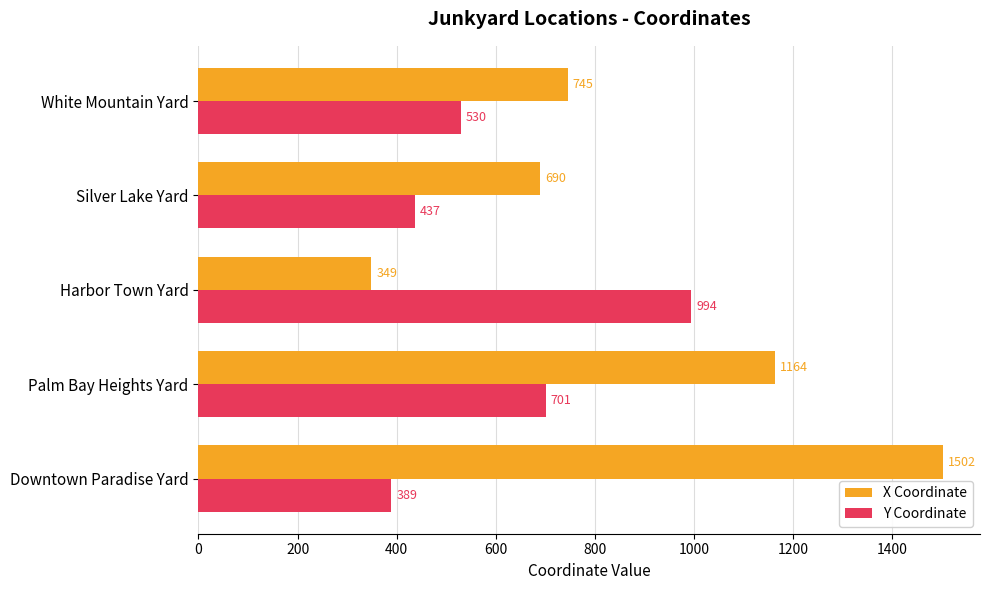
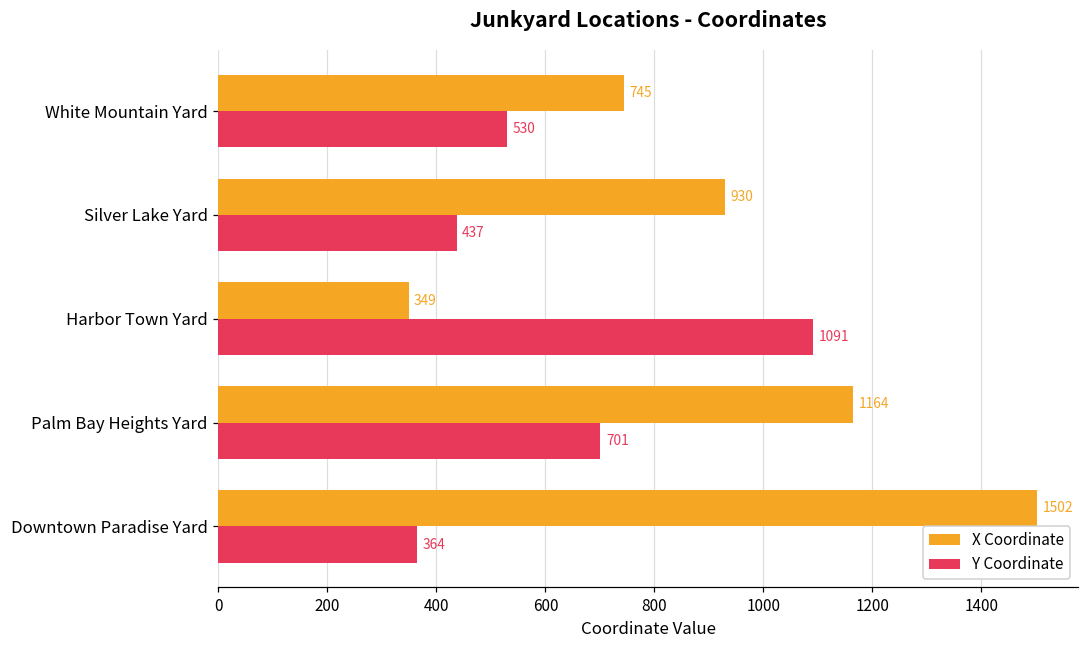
X Coordinate, Silver Lake Yard: 690 -> 930
Y Coordinate, Harbor Town Yard: 994 -> 1091
Y Coordinate, Downtown Paradise Yard: 389 -> 364
